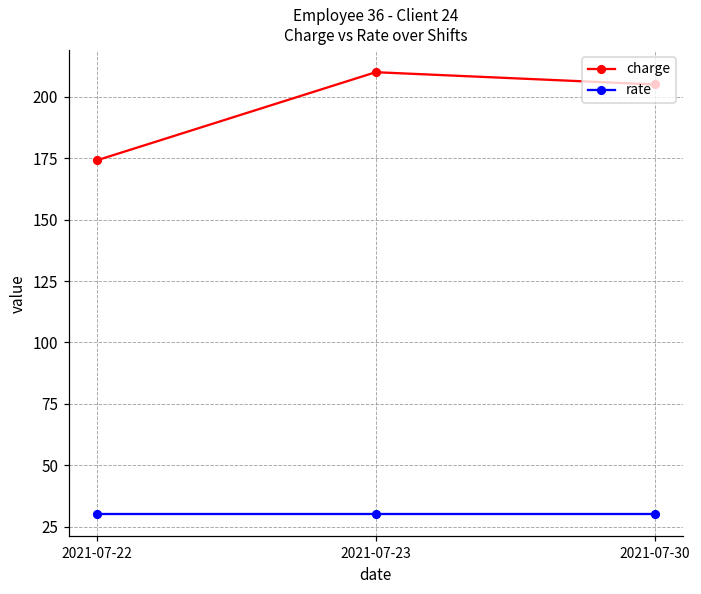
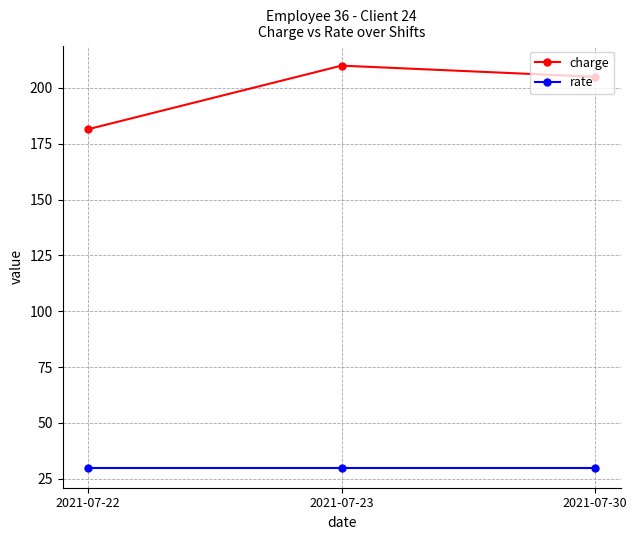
charge, 2021-07-22: 174 -> 182
